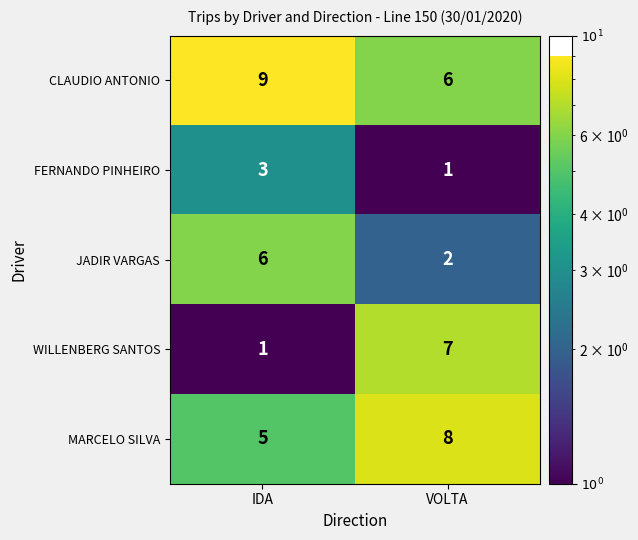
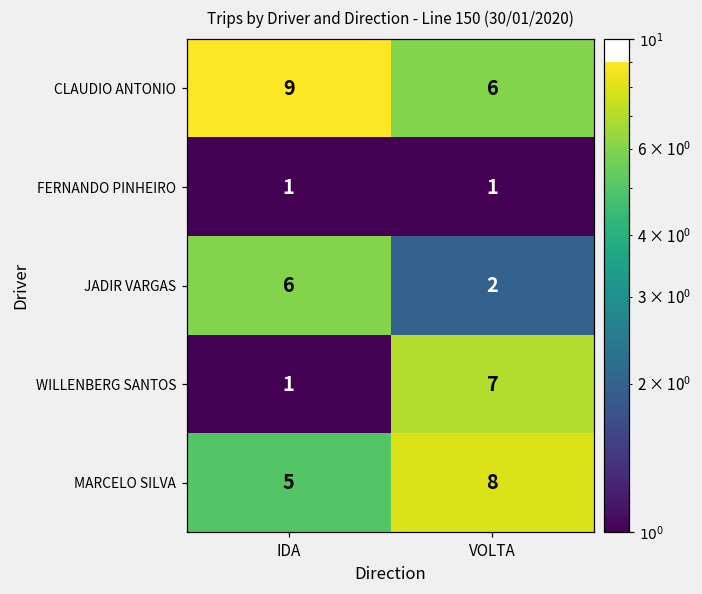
FERNANDO PINHEIRO, IDA: 3 -> 1
